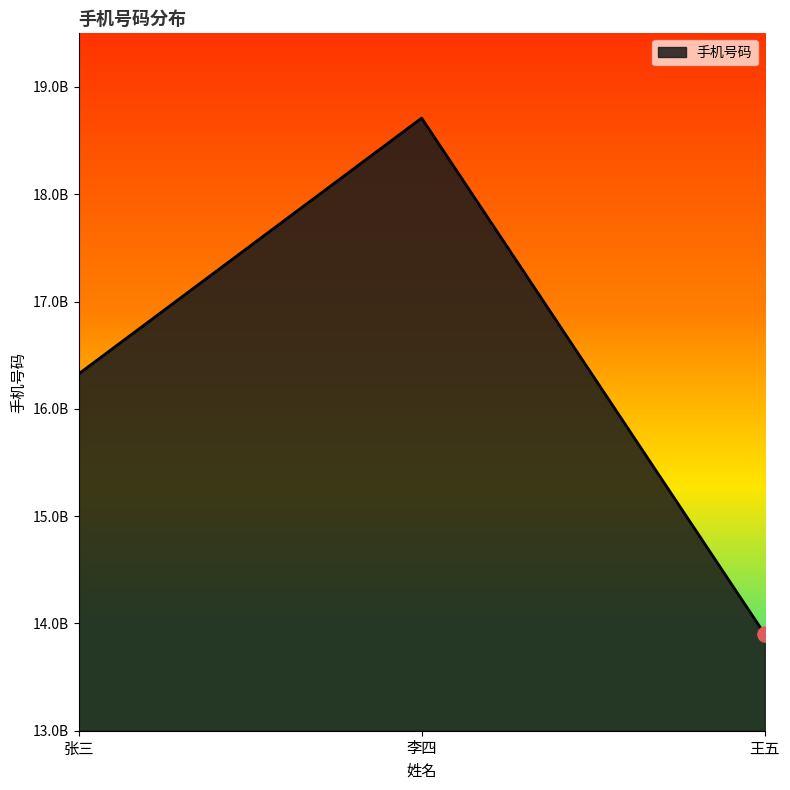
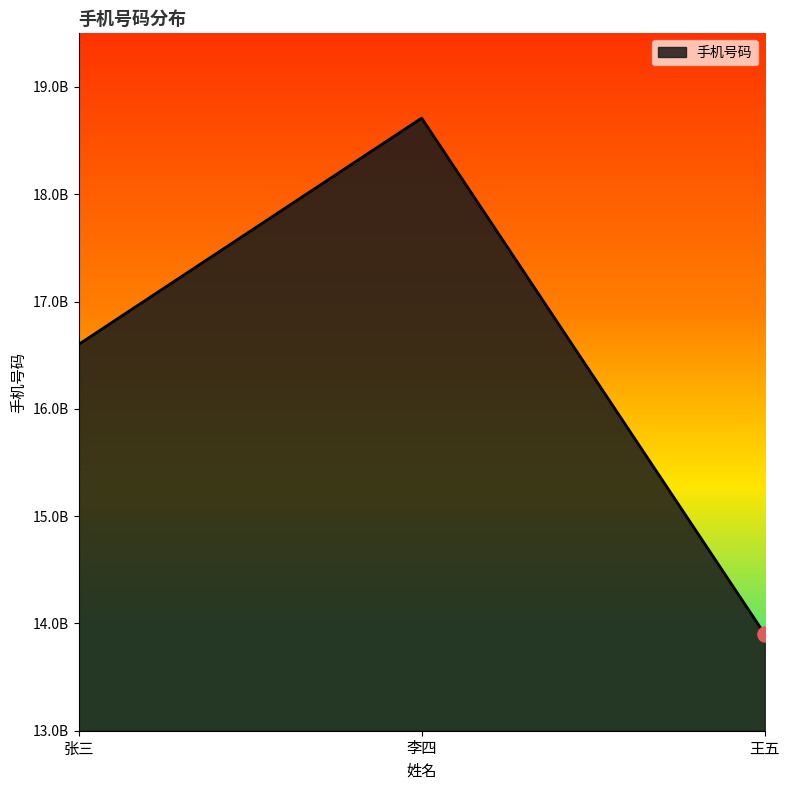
手机号码, 张三: 16320000000 -> 16600000000
